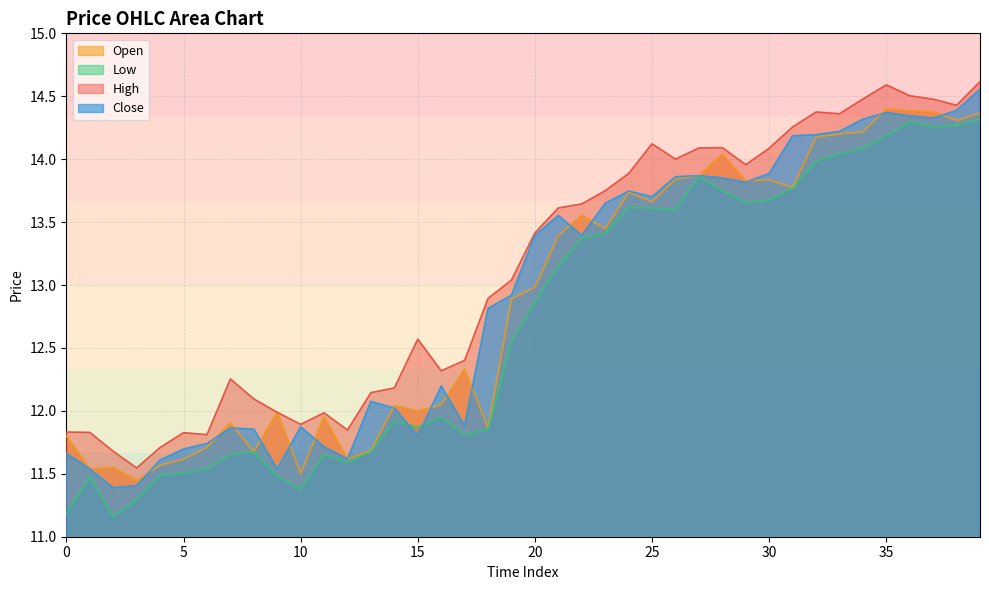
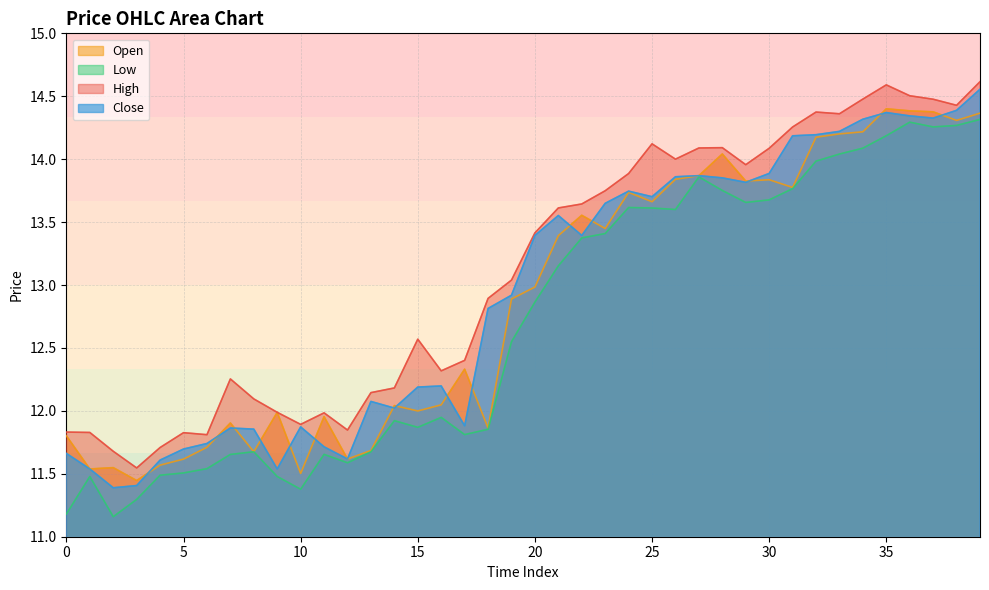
Close, 15: 11.80 -> 12.19
